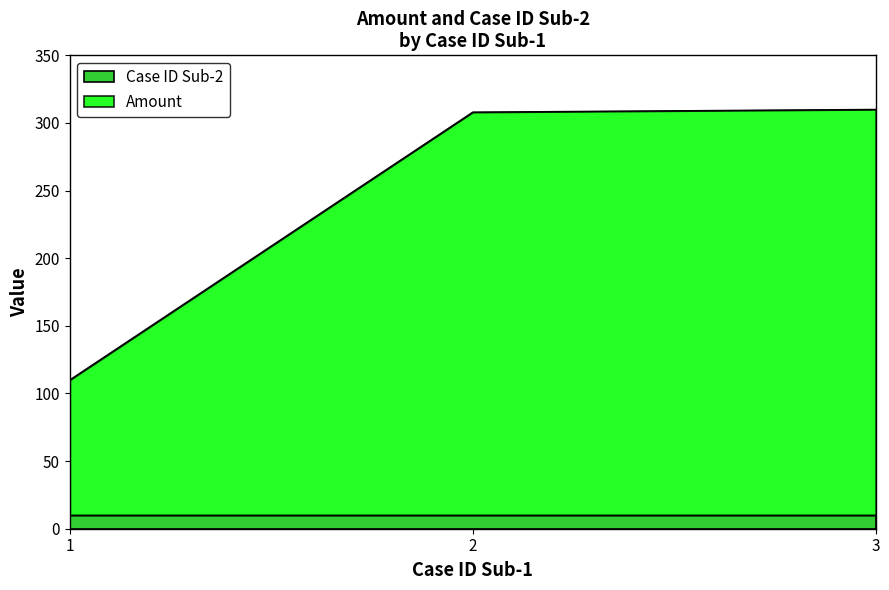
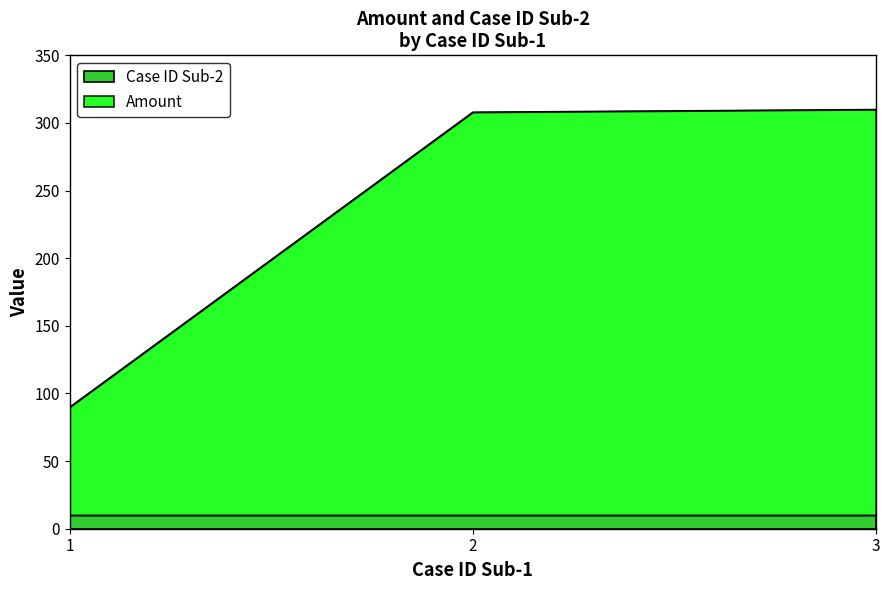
Amount, 1: 100 -> 80
